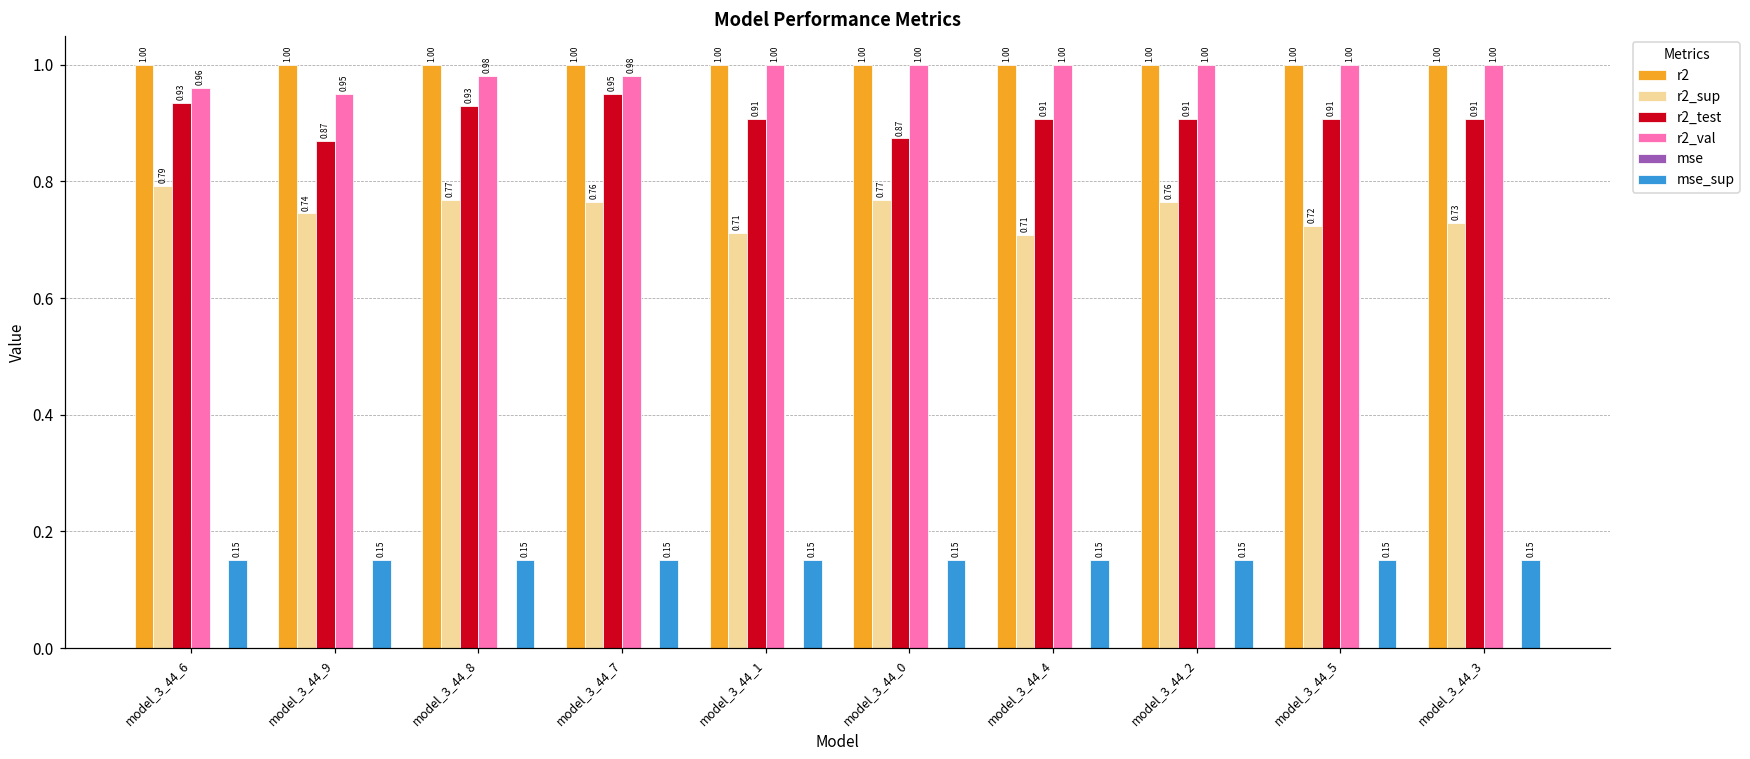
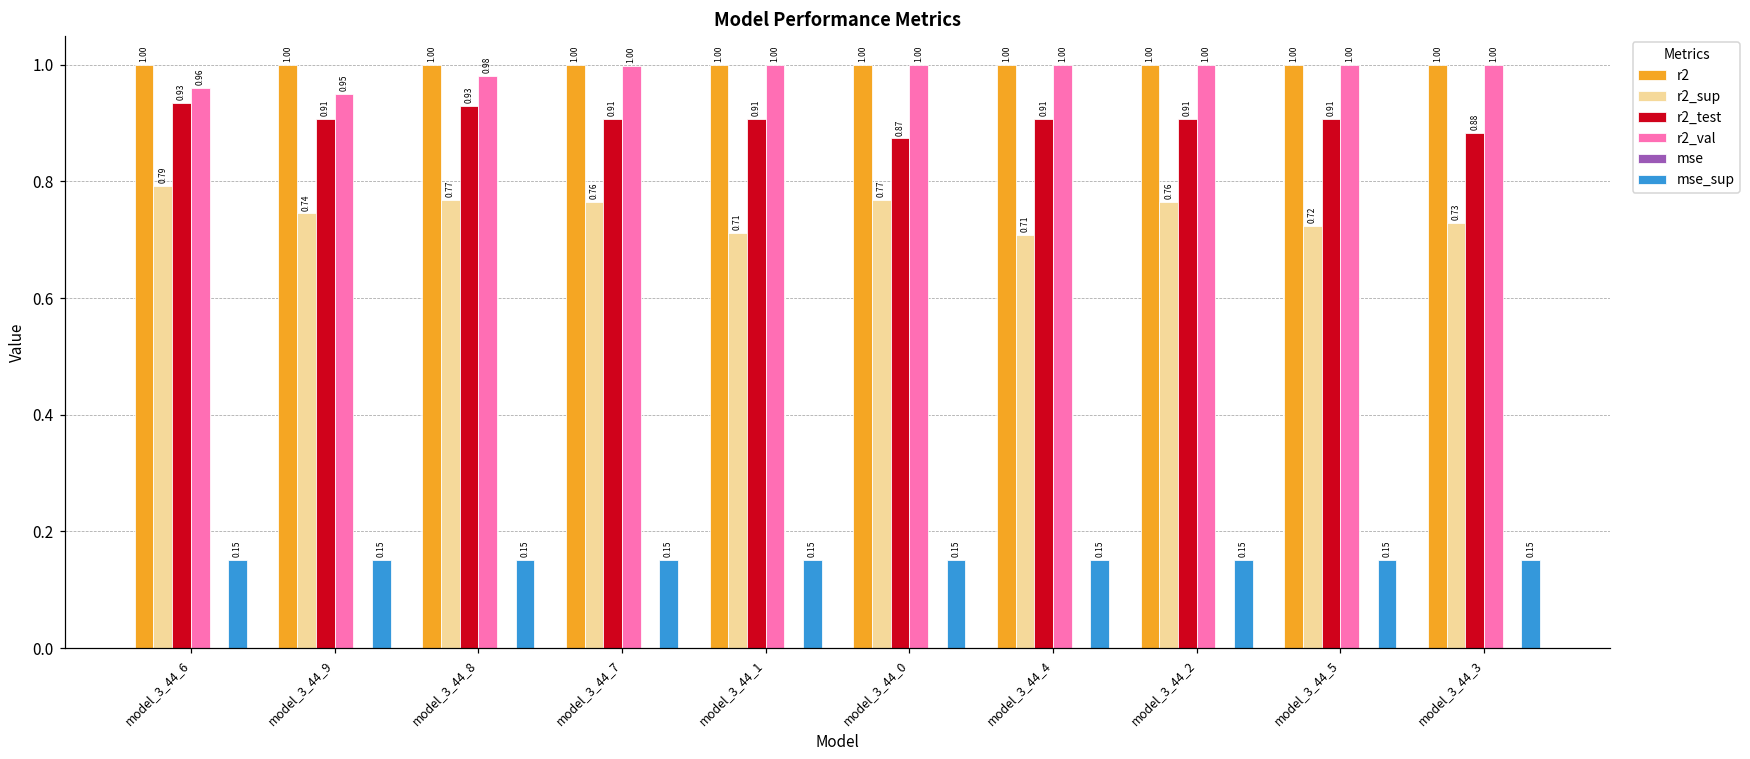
r2_test, model_3_44_9: 0.87 -> 0.91
r2_test, model_3_44_7: 0.95 -> 0.91
r2_val, model_3_44_7: 0.98 -> 1.00
r2_test, model_3_44_3: 0.91 -> 0.88
